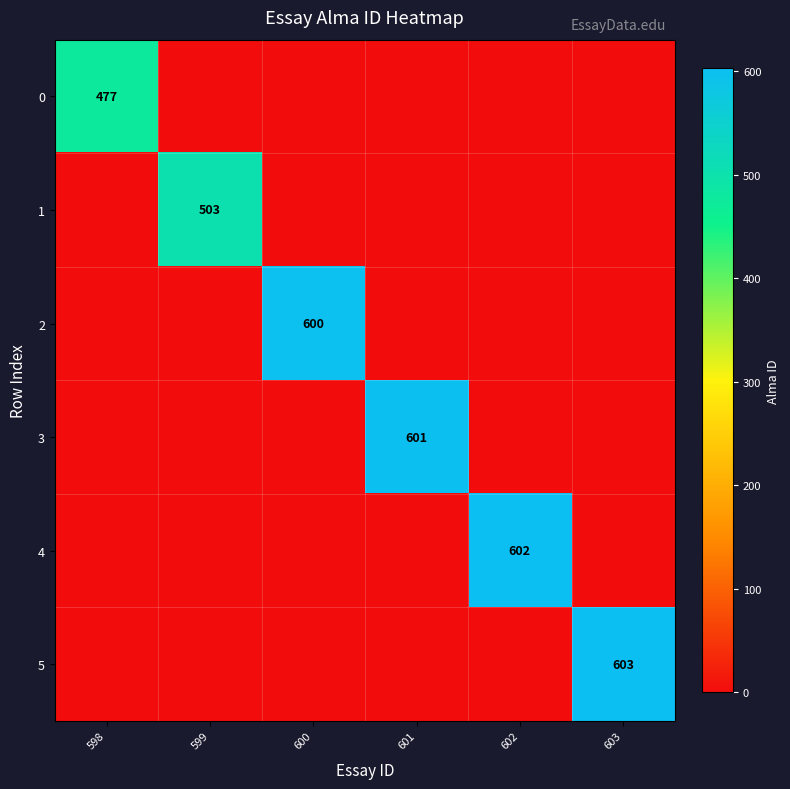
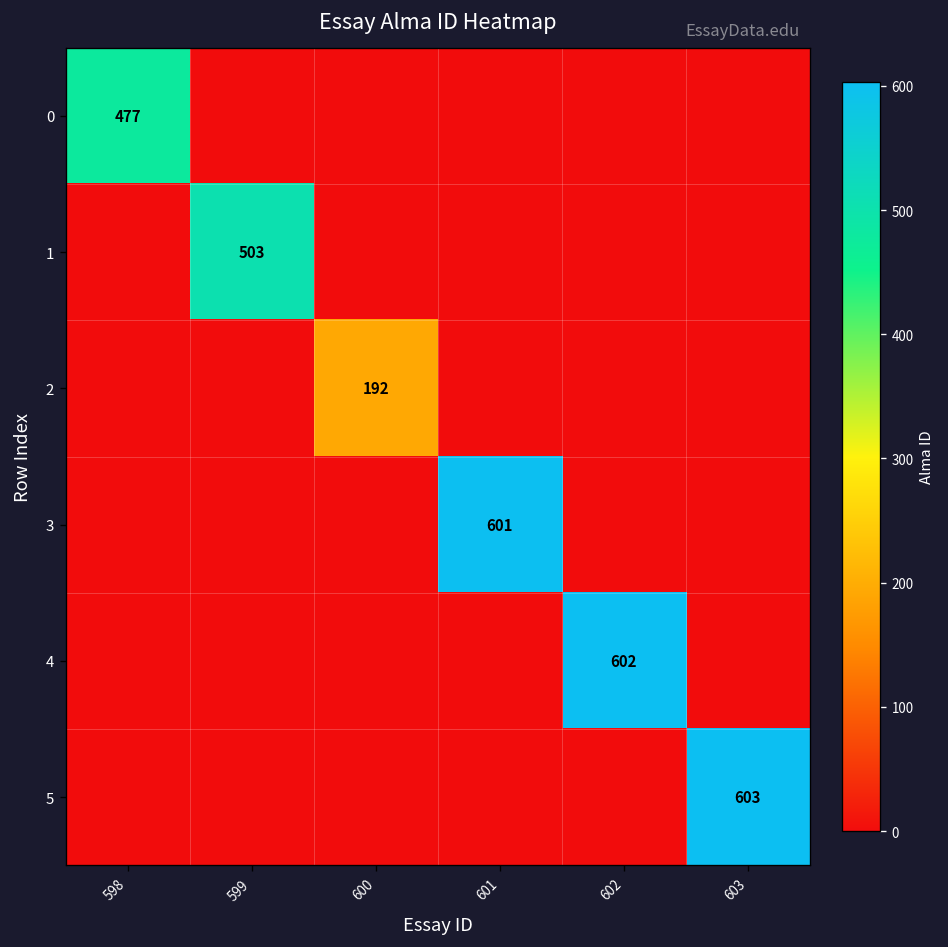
2, 600: 600 -> 192
